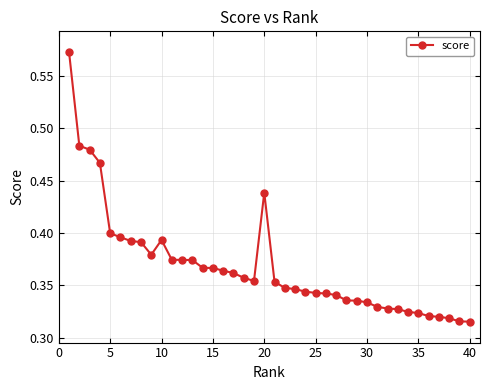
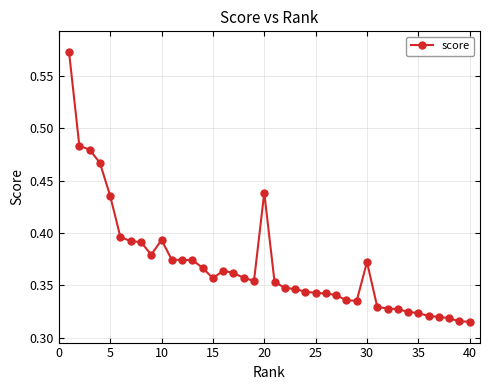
5: 0.400 -> 0.435
15: 0.367 -> 0.357
30: 0.334 -> 0.372
